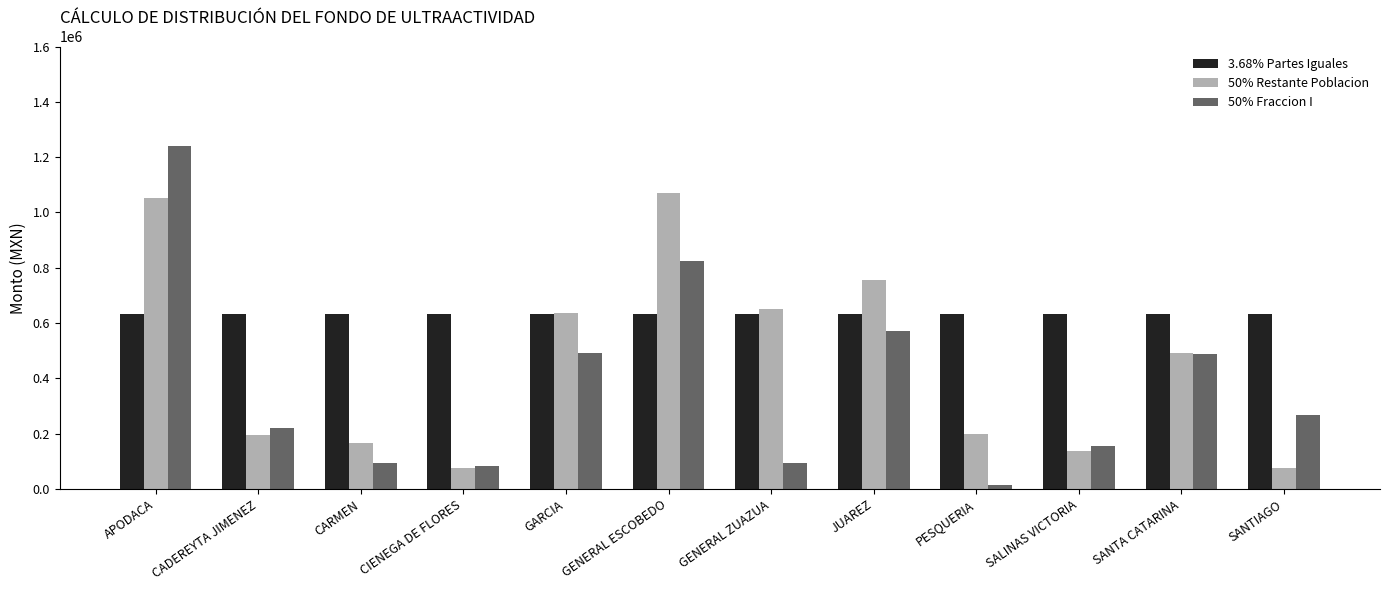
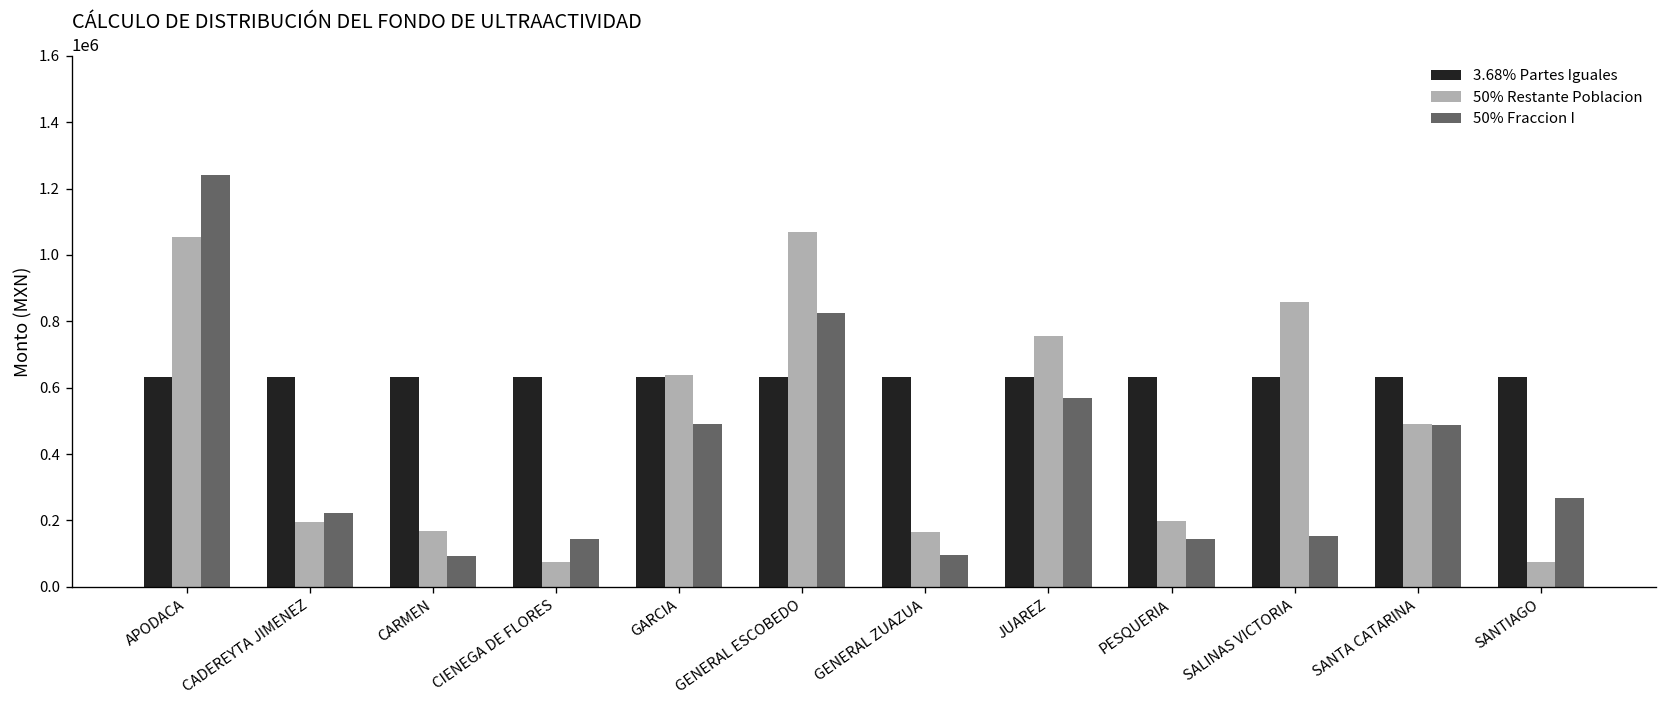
50% Fraccion I, CIENEGA DE FLORES: 80000 -> 140000
50% Restante Poblacion, GENERAL ZUAZUA: 650000 -> 160000
50% Fraccion I, PESQUERIA: 20000 -> 150000
50% Restante Poblacion, SALINAS VICTORIA: 140000 -> 860000
